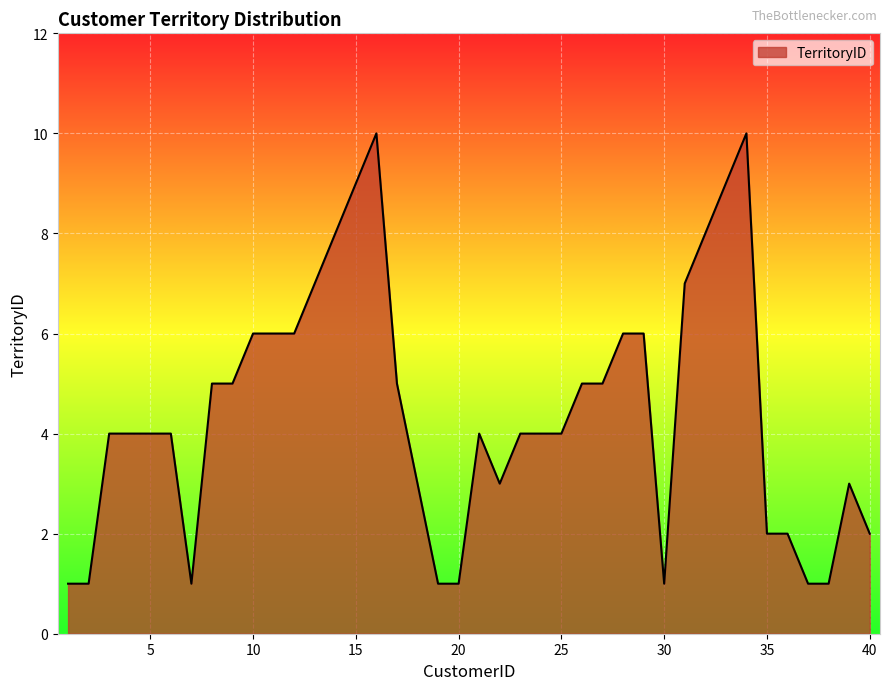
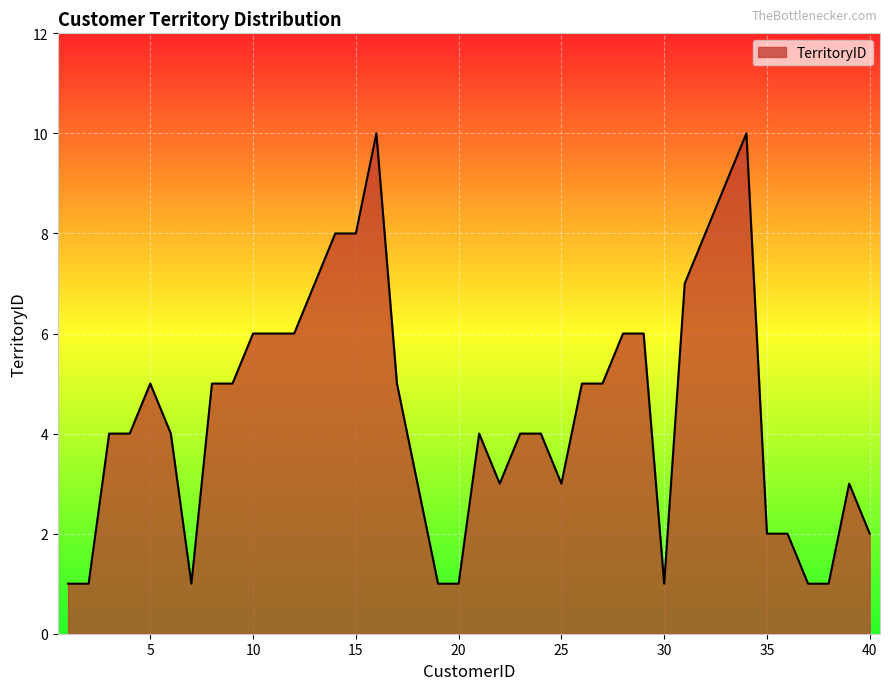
5: 4 -> 5
15: 9 -> 8
25: 4 -> 3
